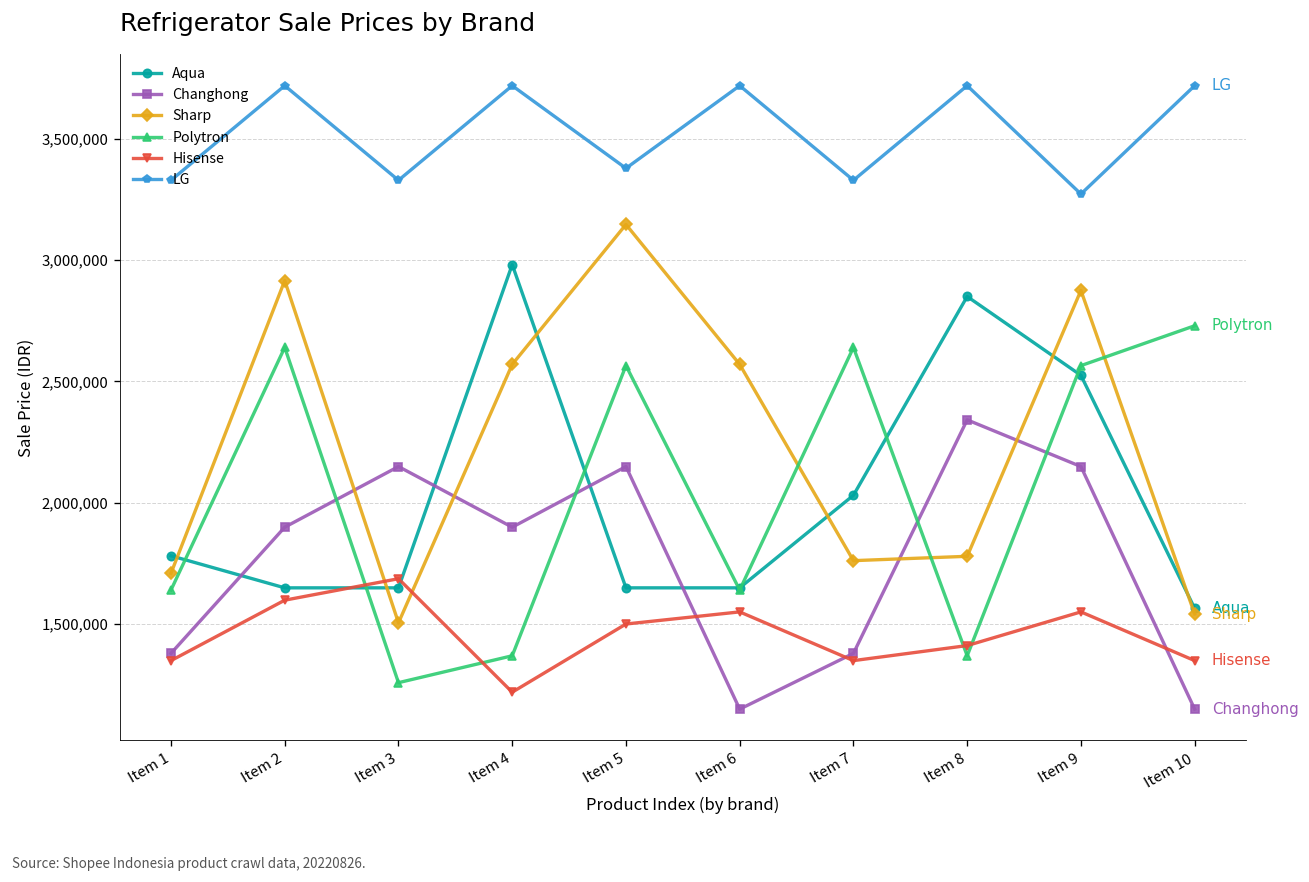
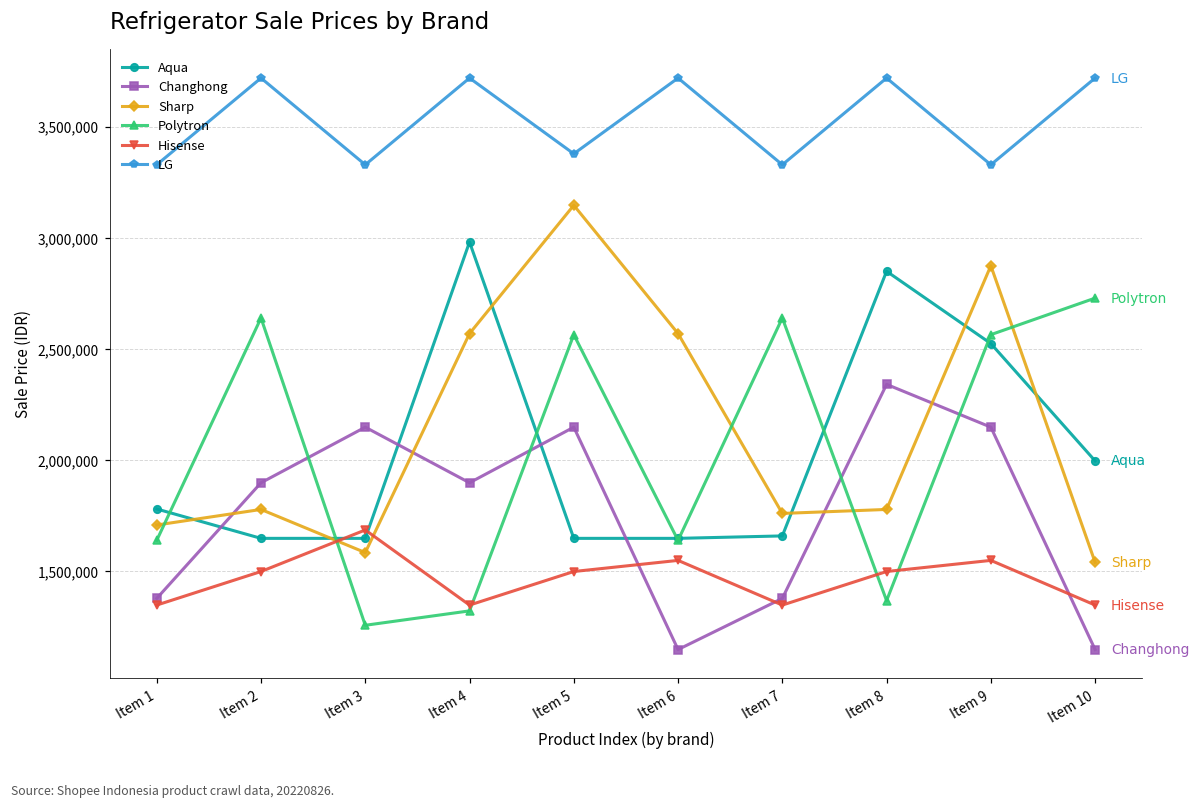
Sharp, Item 2: 2,920,000 -> 1,780,000
Hisense, Item 2: 1,600,000 -> 1,500,000
Sharp, Item 3: 1,500,000 -> 1,590,000
Polytron, Item 4: 1,370,000 -> 1,320,000
Hisense, Item 4: 1,220,000 -> 1,350,000
Aqua, Item 7: 2,030,000 -> 1,660,000
Hisense, Item 8: 1,410,000 -> 1,500,000
LG, Item 9: 3,270,000 -> 3,330,000
Aqua, Item 10: 1,560,000 -> 2,000,000
